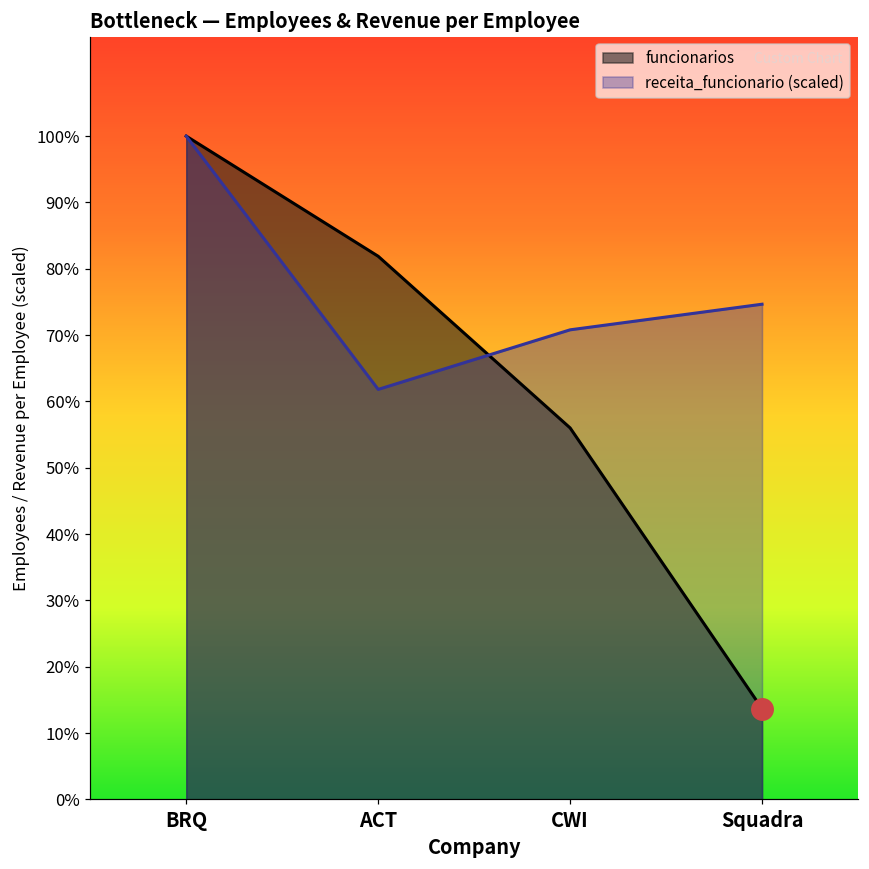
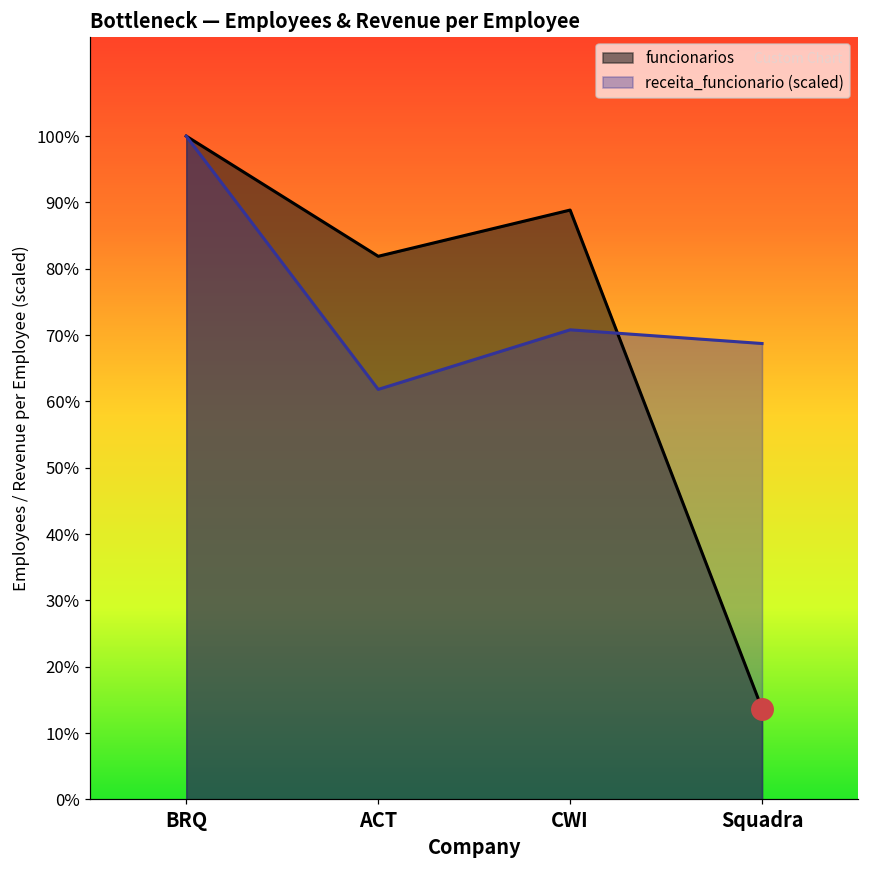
funcionarios, CWI: 56% -> 89%
receita_funcionario (scaled), Squadra: 75% -> 69%
